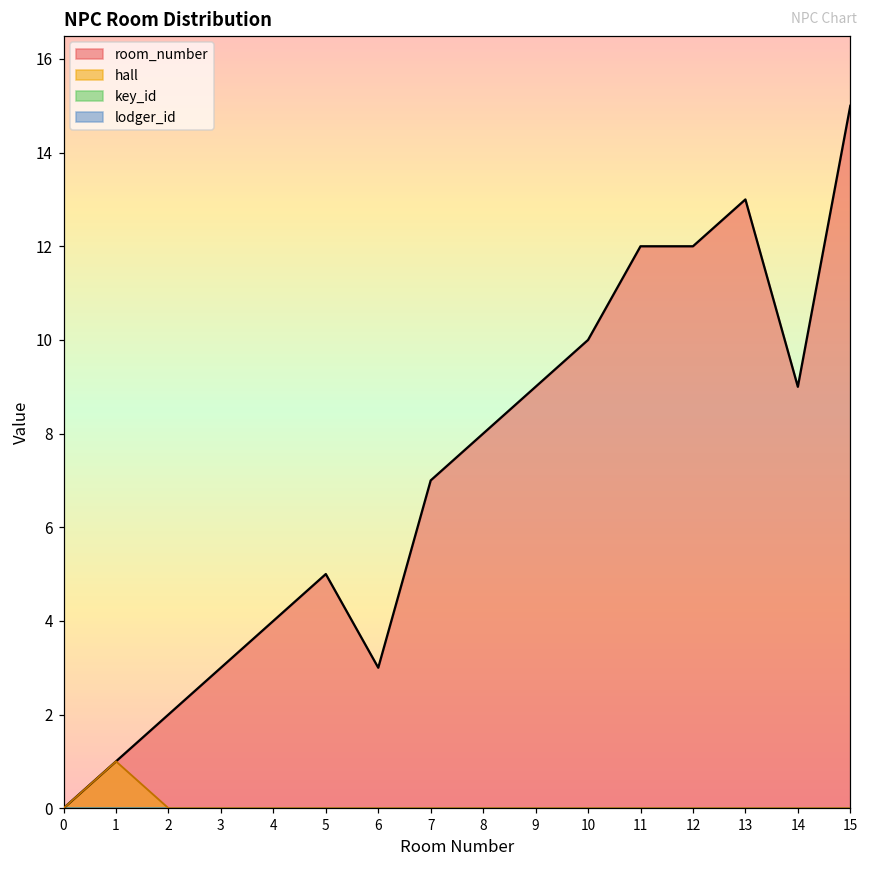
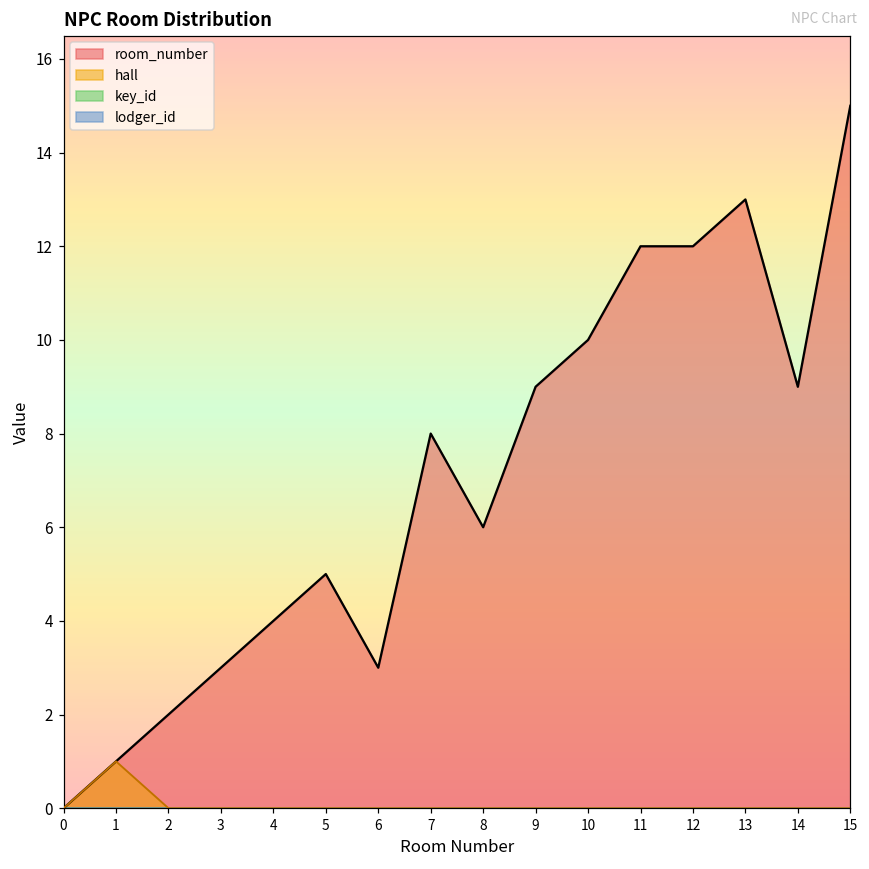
room_number, 7: 7 -> 8
room_number, 8: 8 -> 6
